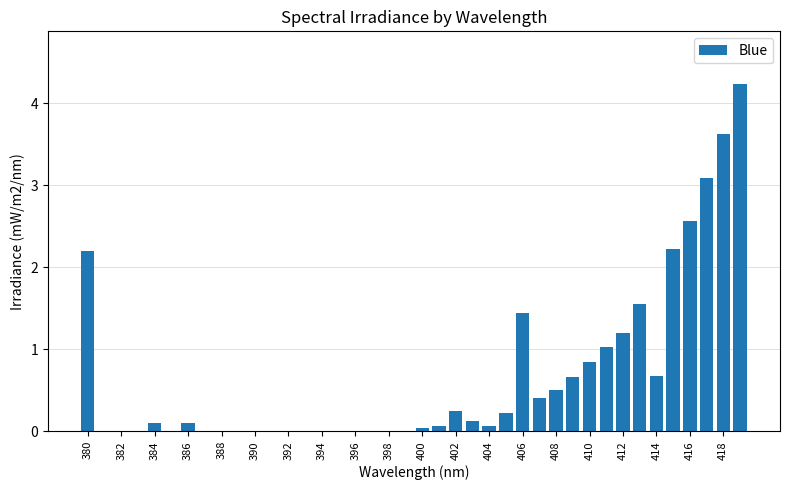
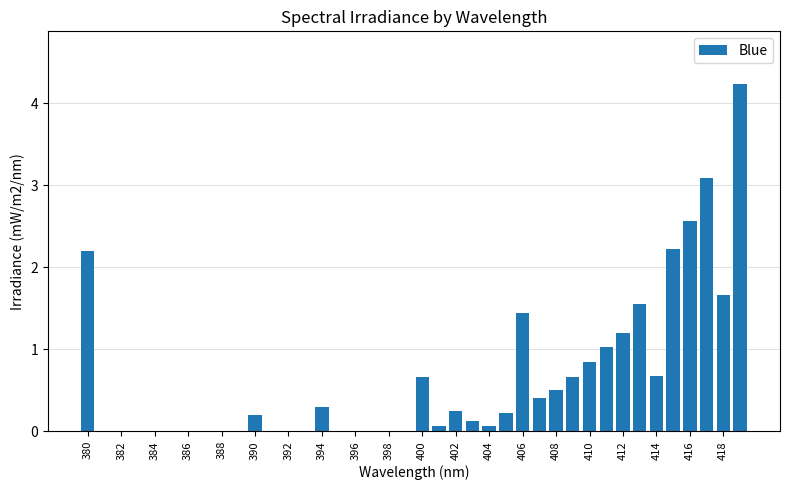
384: 0.1 -> 0.0
386: 0.1 -> 0.0
390: 0.0 -> 0.2
394: 0.0 -> 0.3
400: 0.0 -> 0.7
418: 3.6 -> 1.7
